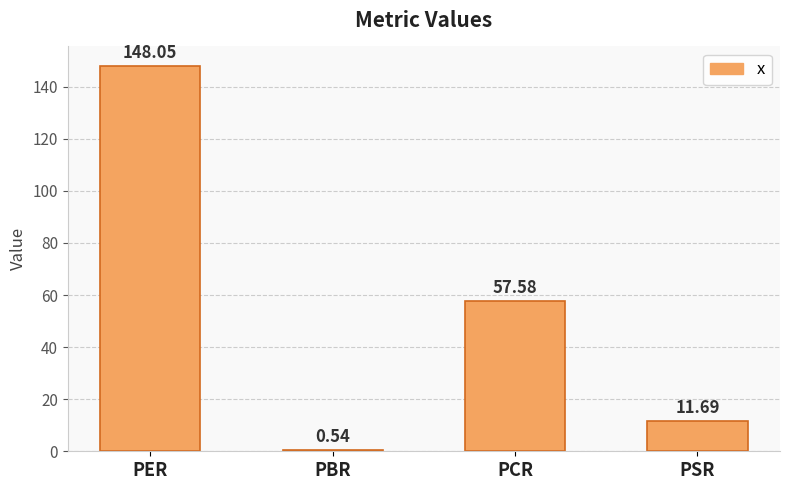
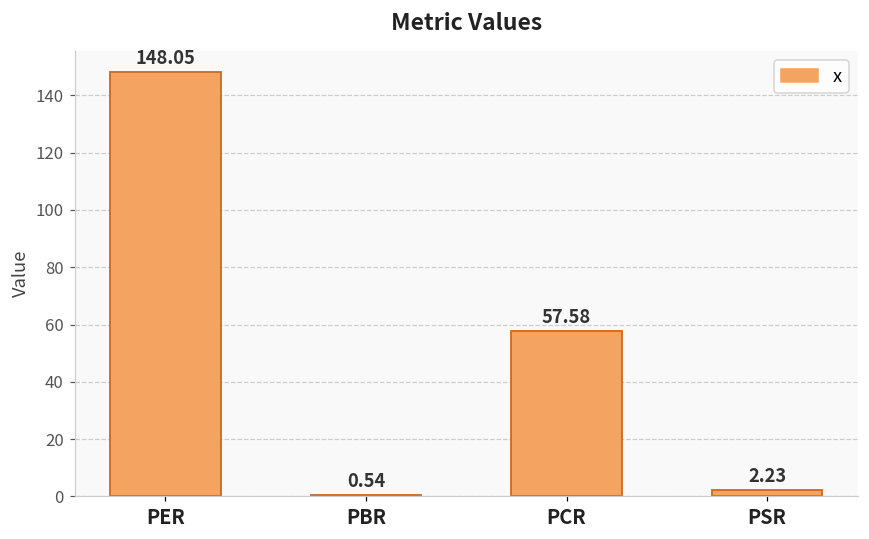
PSR: 11.69 -> 2.23
